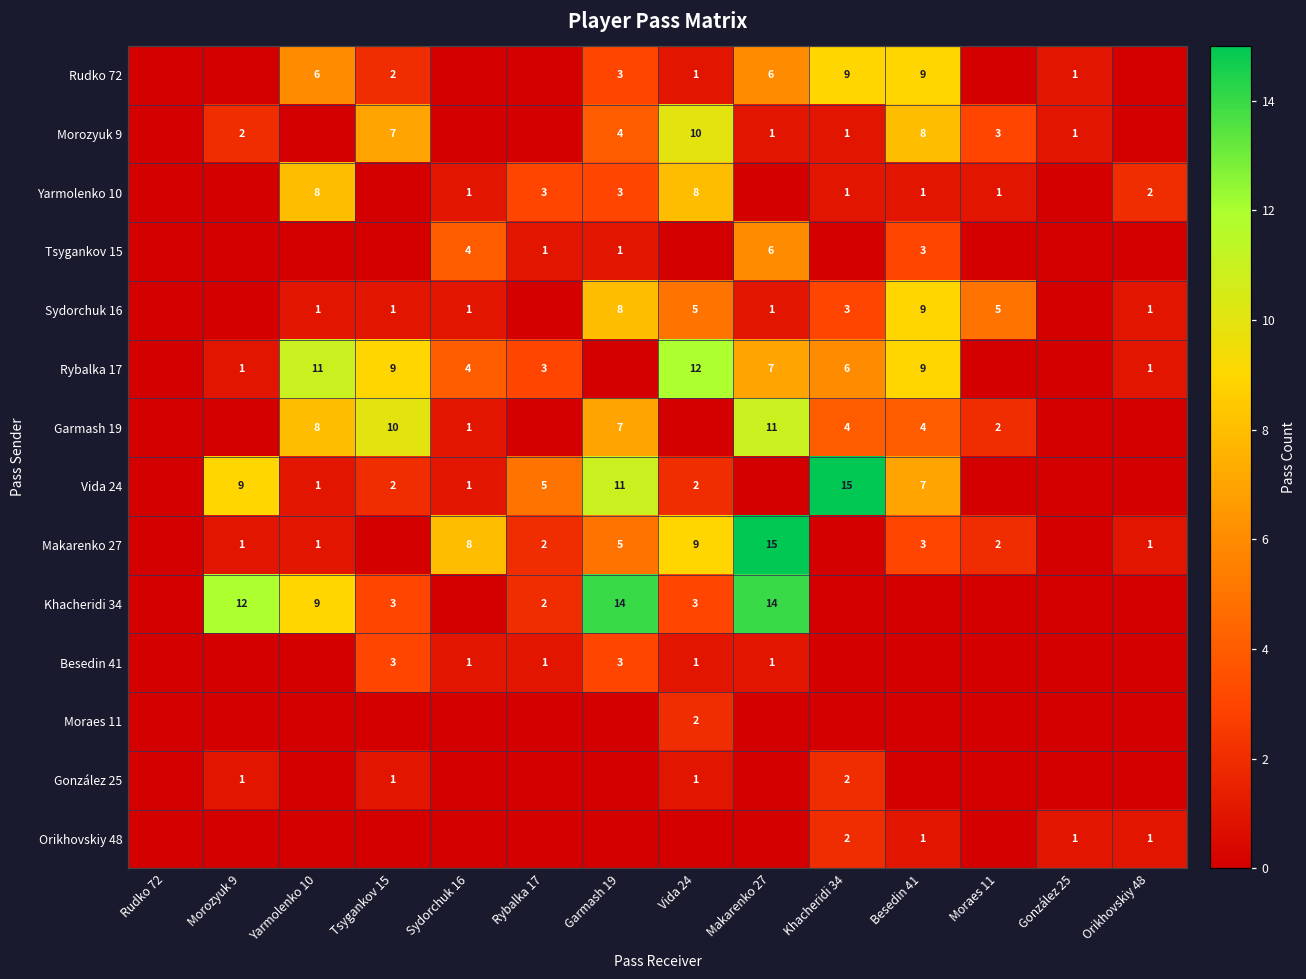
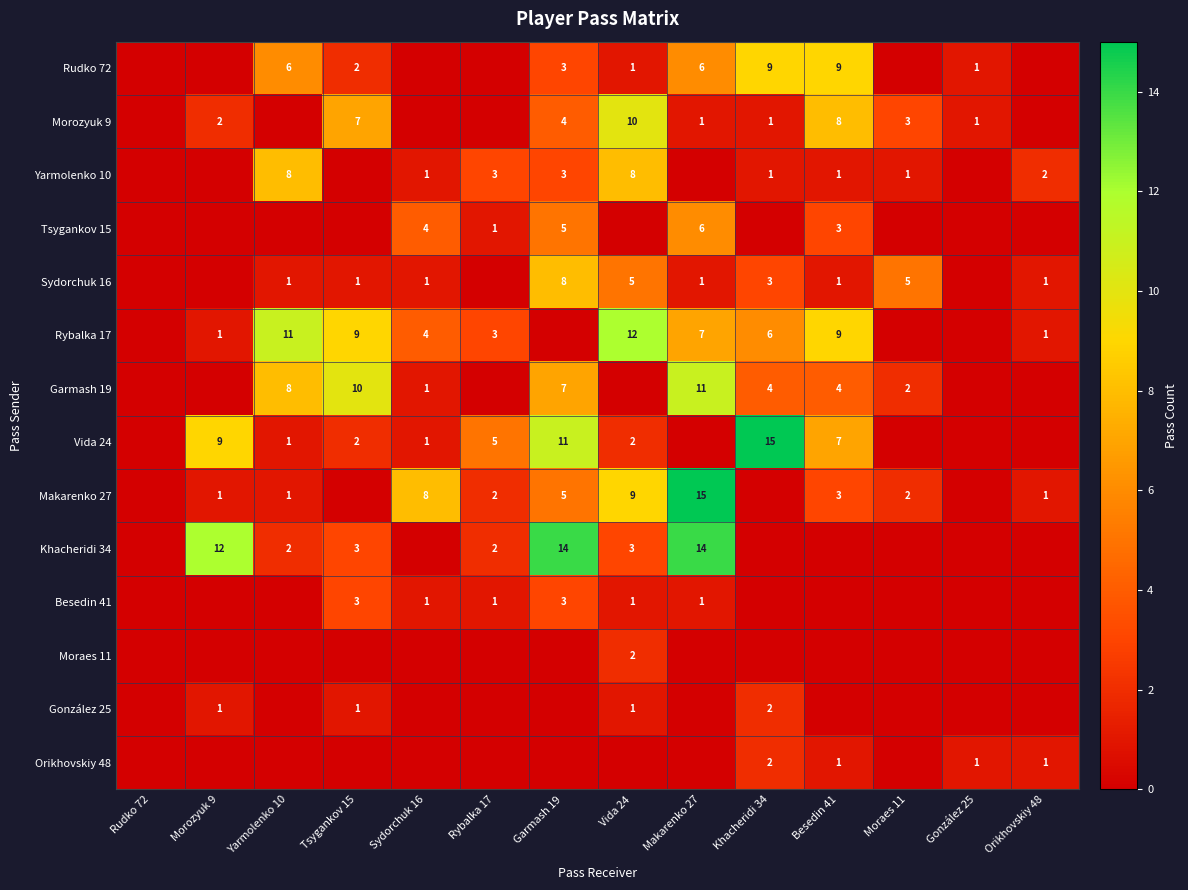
Tsygankov 15, Garmash 19: 1 -> 5
Sydorchuk 16, Besedin 41: 9 -> 1
Khacheridi 34, Yarmolenko 10: 9 -> 2
